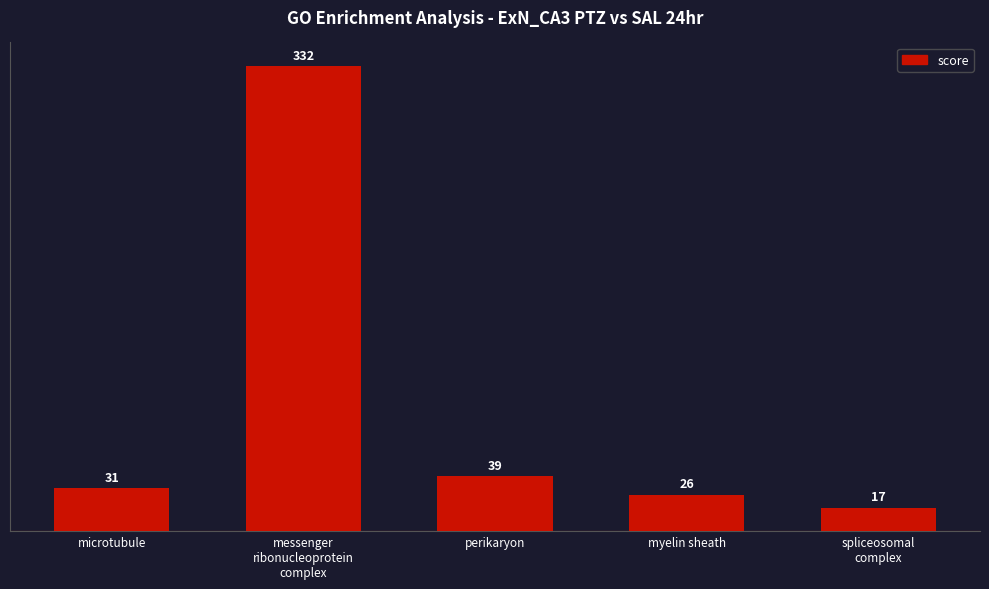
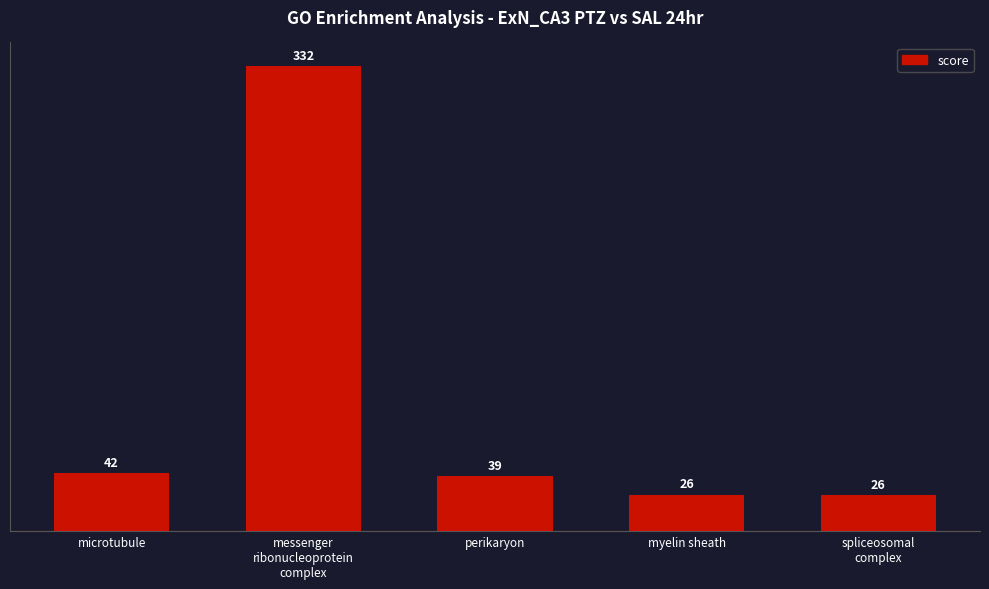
microtubule: 31 -> 42
spliceosomal complex: 17 -> 26
